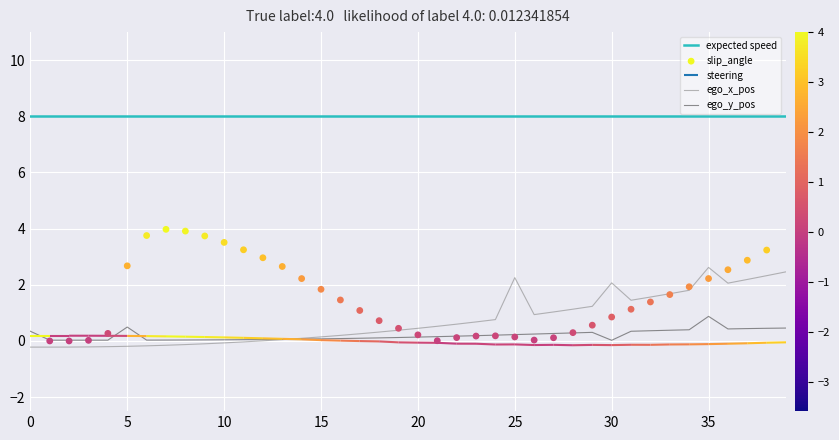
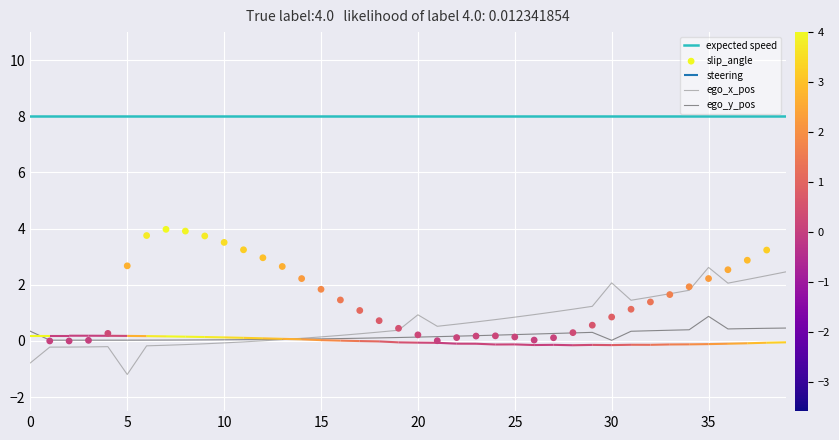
ego_x_pos, 0: -0.2 -> -0.8
ego_x_pos, 5: -0.2 -> -1.2
ego_y_pos, 5: 0.5 -> 0.0
ego_x_pos, 20: 0.5 -> 0.9
ego_x_pos, 25: 2.3 -> 0.8
